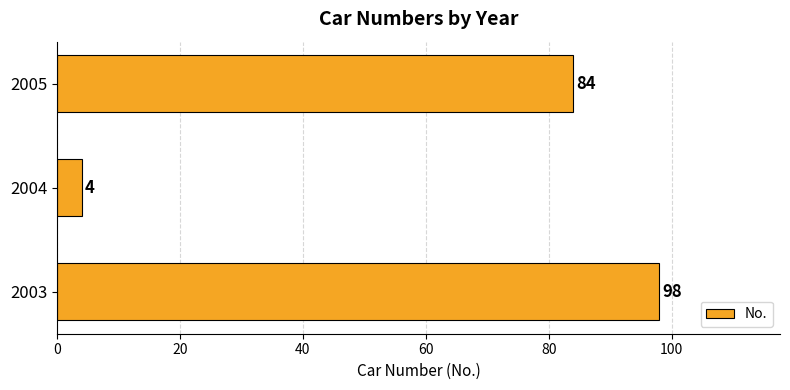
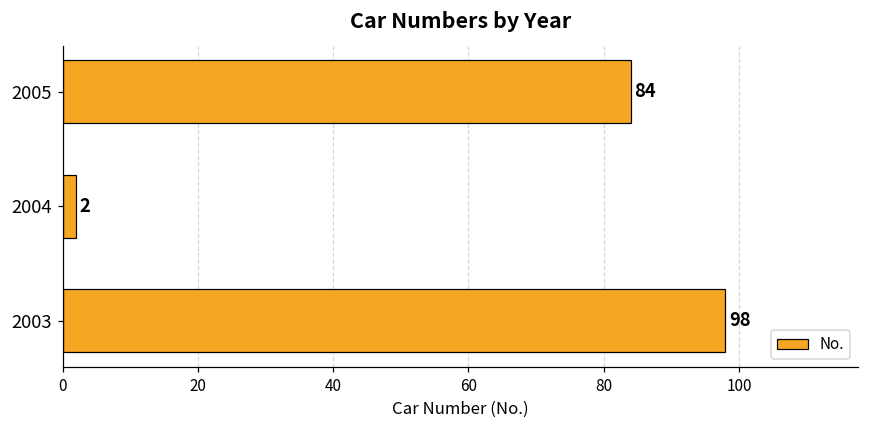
2004: 4 -> 2
